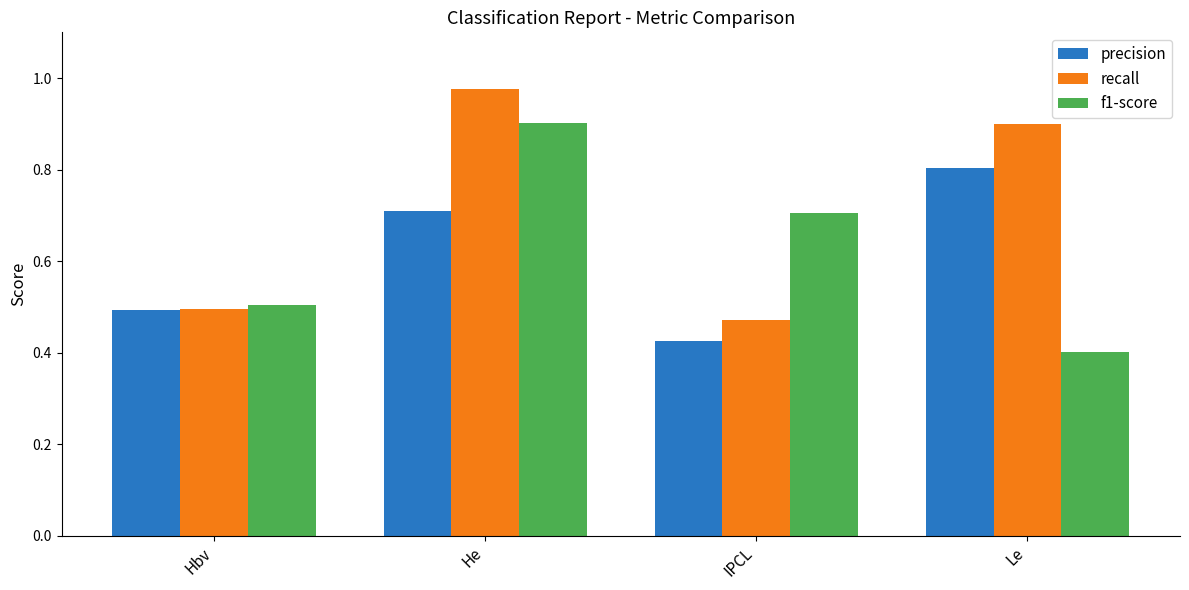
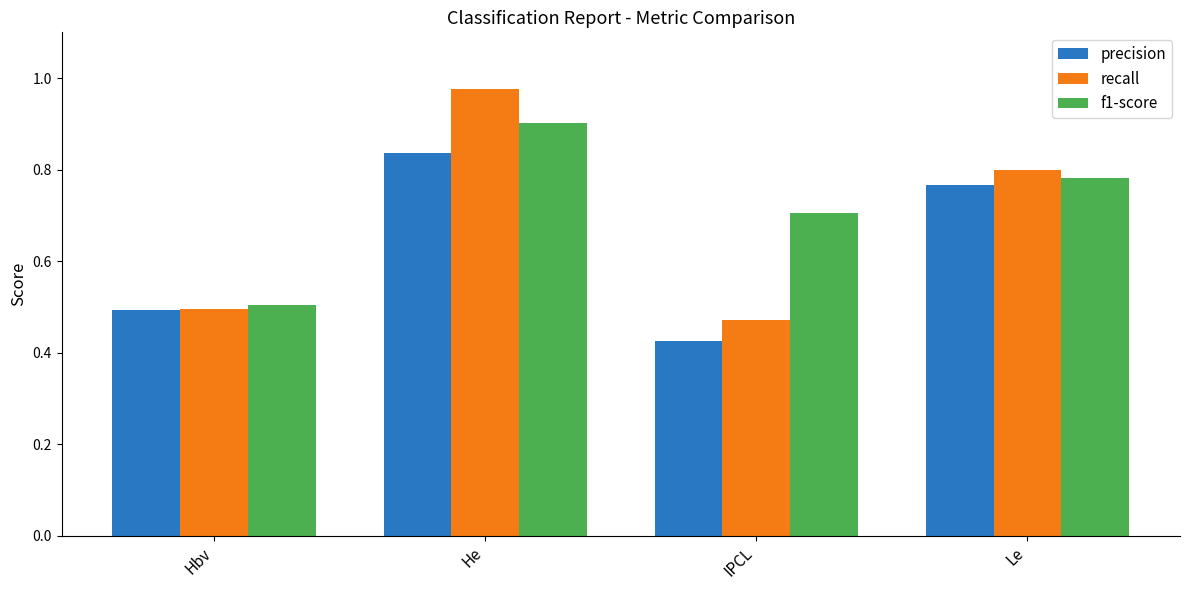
precision, He: 0.71 -> 0.84
precision, Le: 0.80 -> 0.77
recall, Le: 0.9 -> 0.8
f1-score, Le: 0.40 -> 0.78
